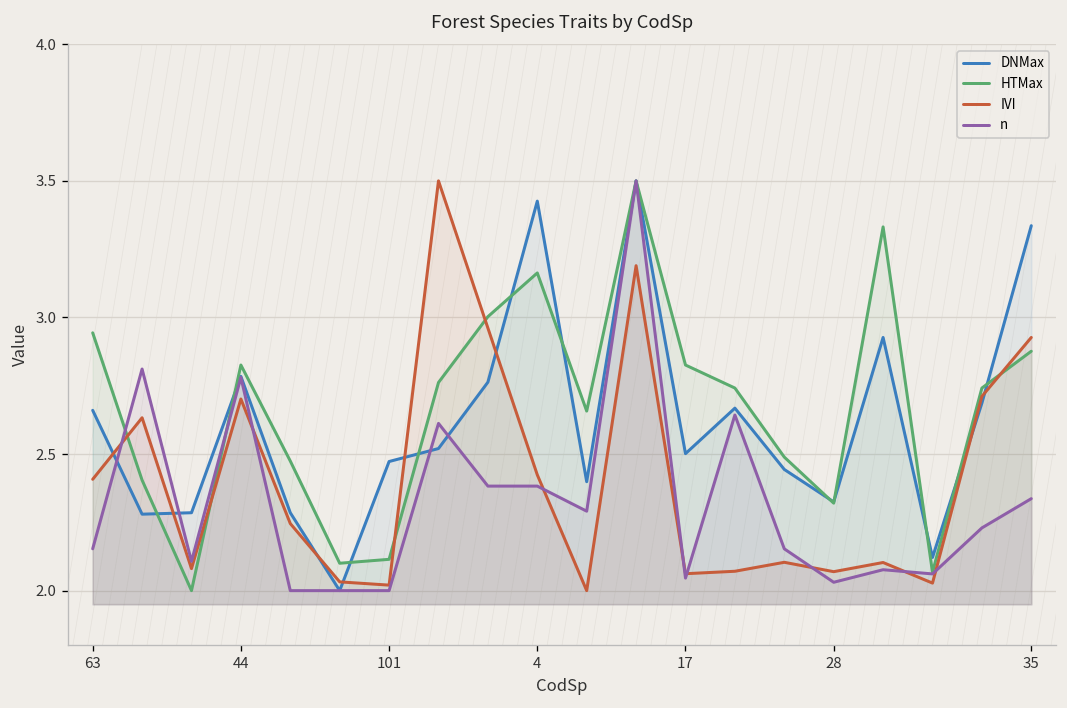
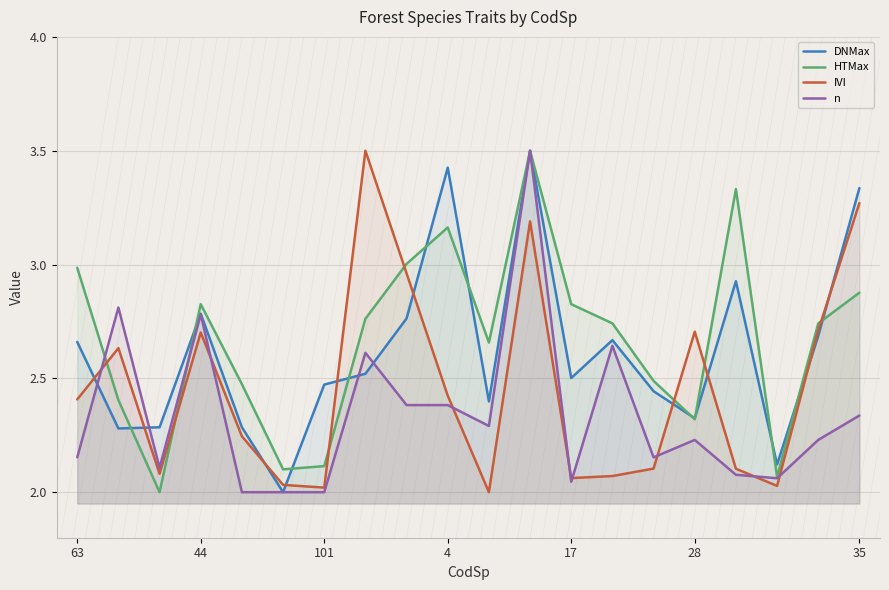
HTMax, 63: 2.94 -> 2.99
IVI, 28: 2.07 -> 2.71
n, 28: 2.03 -> 2.23
IVI, 35: 2.93 -> 3.27
